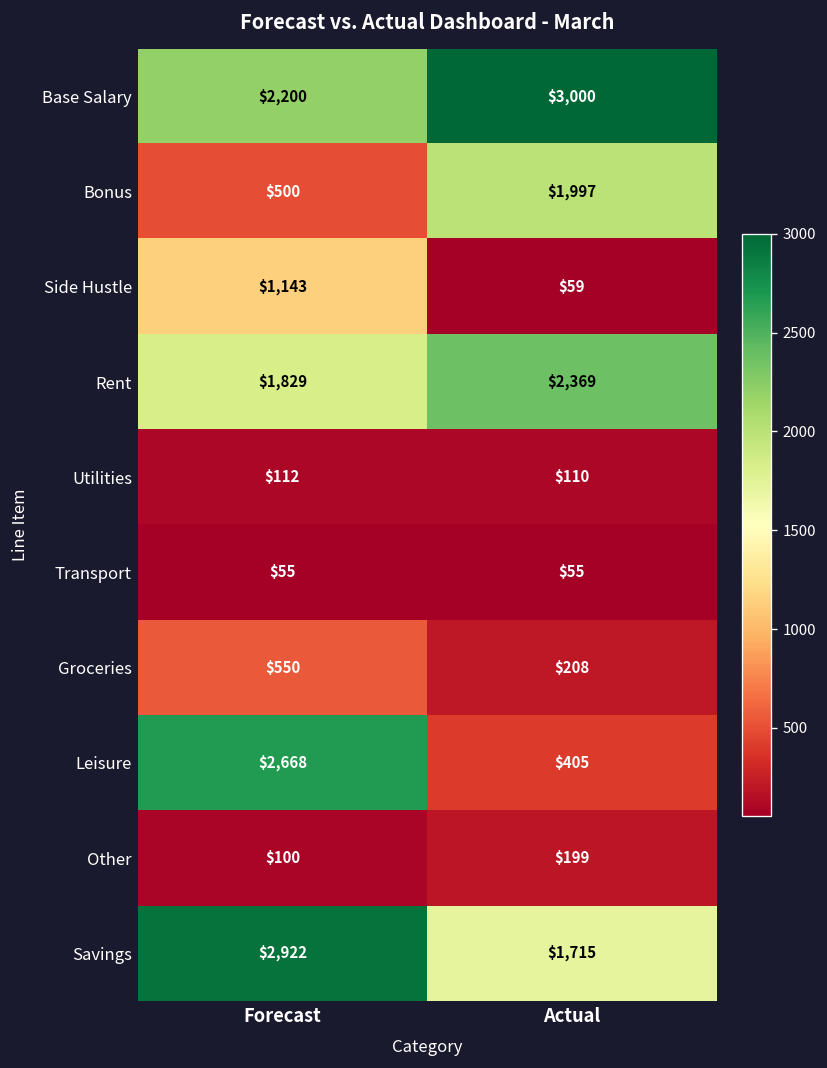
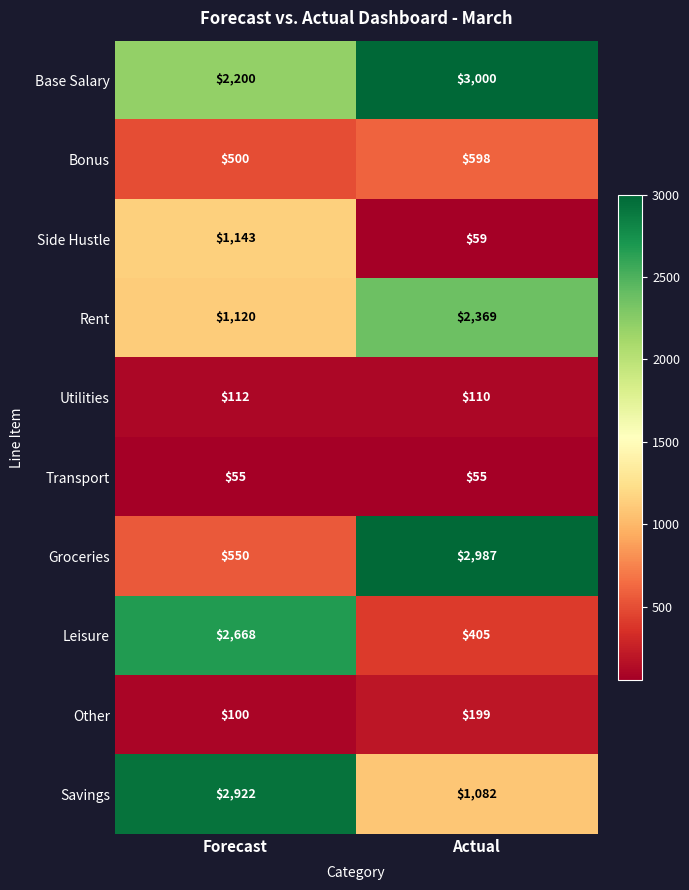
Bonus, Actual: $1,997 -> $598
Rent, Forecast: $1,829 -> $1,120
Groceries, Actual: $208 -> $2,987
Savings, Actual: $1,715 -> $1,082
